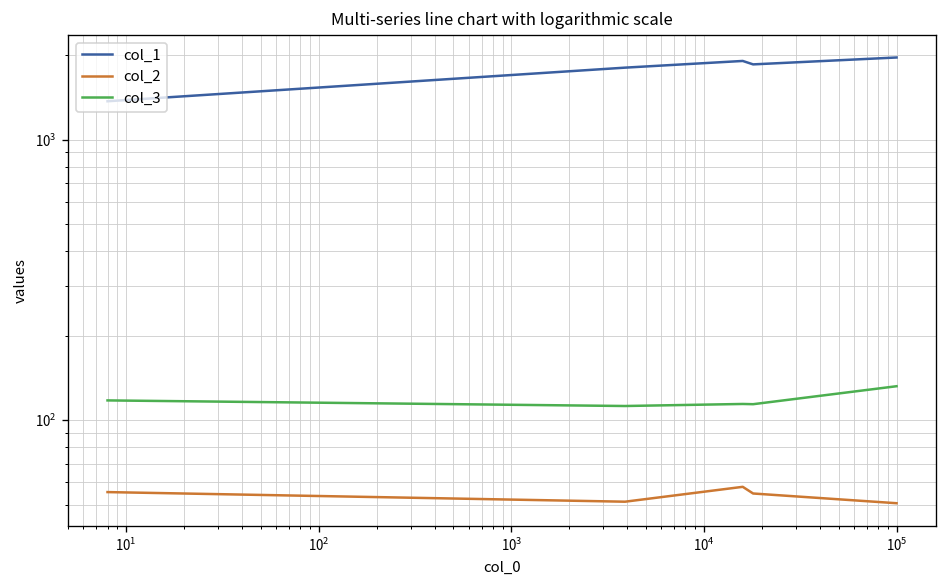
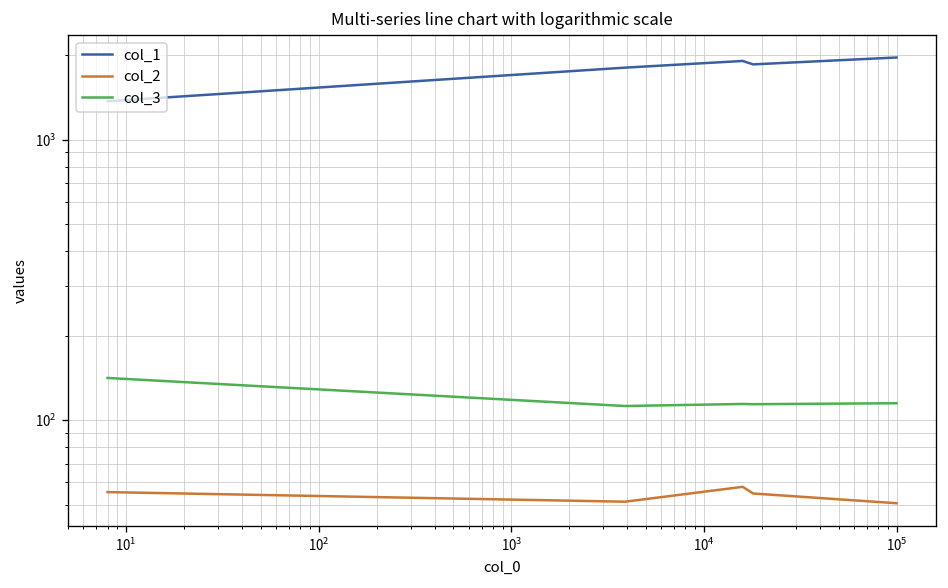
col_3, 10^1: 120 -> 140
col_3, 10^5: 130 -> 110
